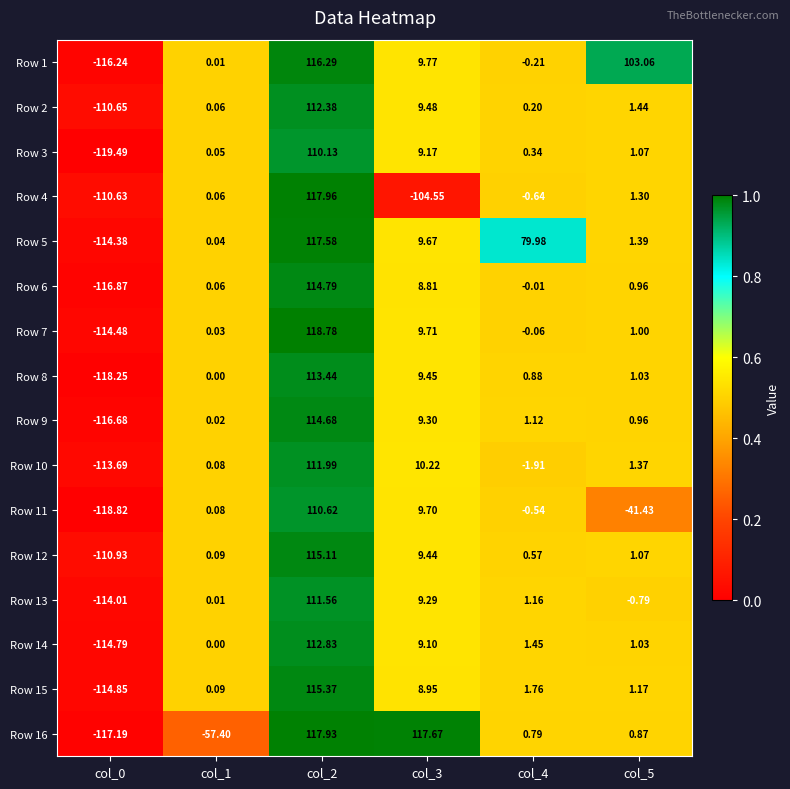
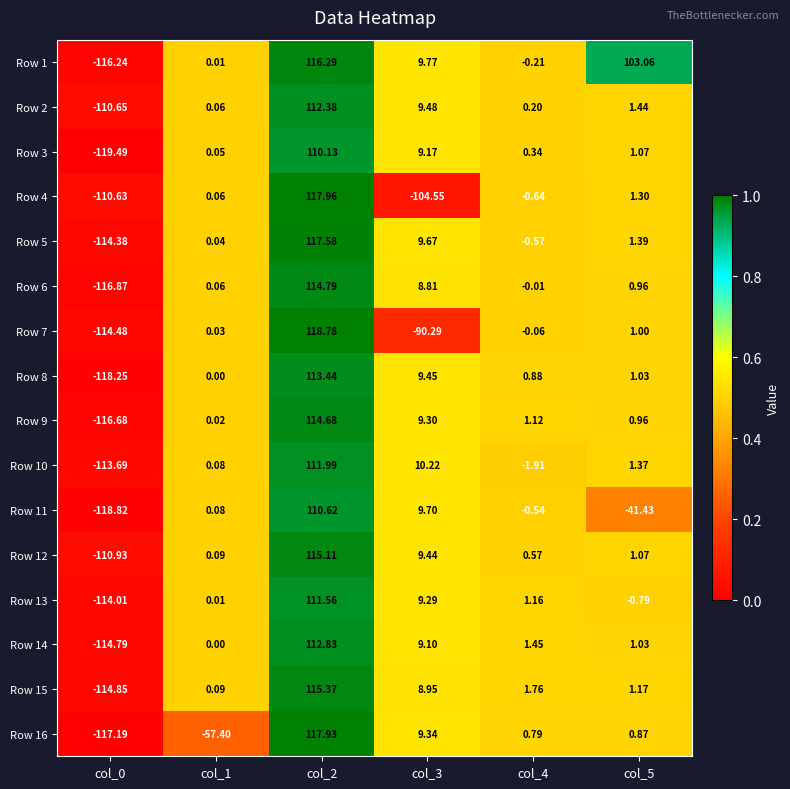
Row 5, col_4: 79.98 -> -0.57
Row 7, col_3: 9.71 -> -90.29
Row 16, col_3: 117.67 -> 9.34
